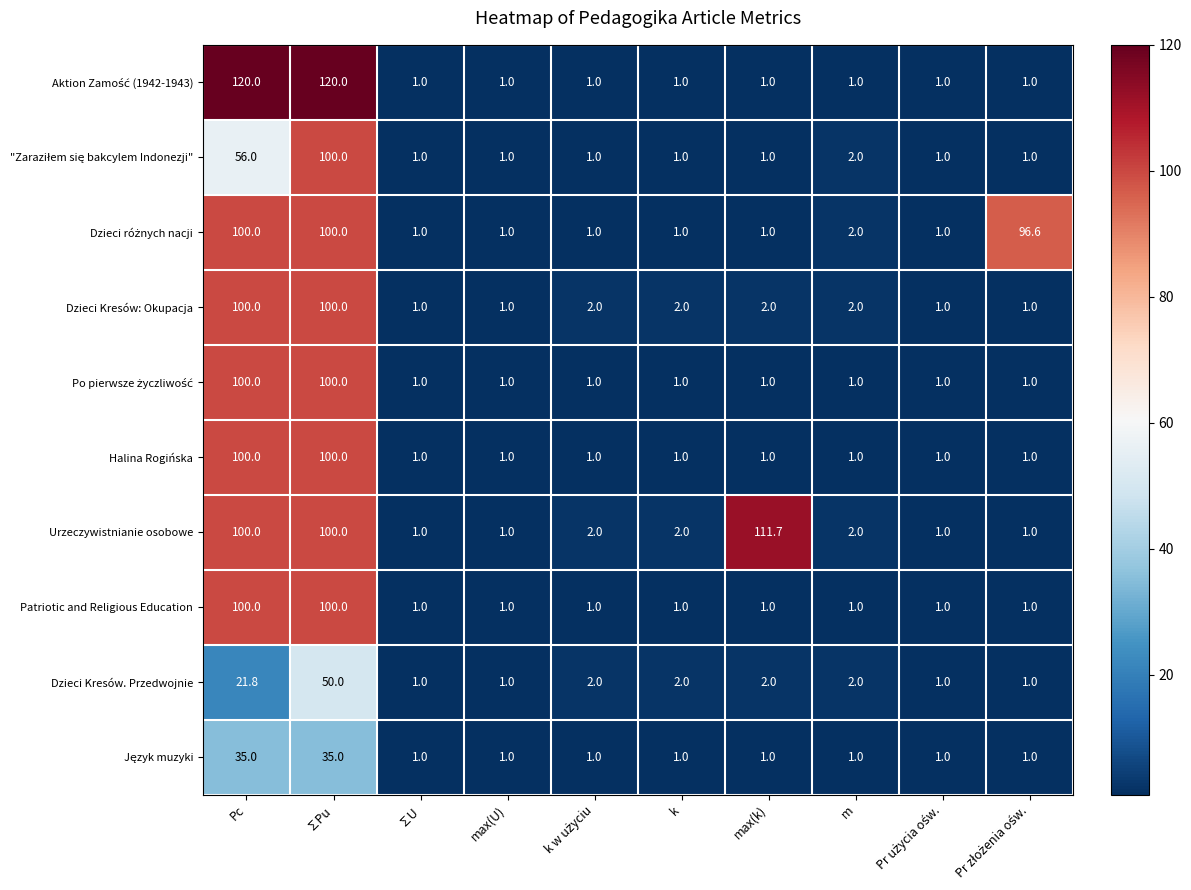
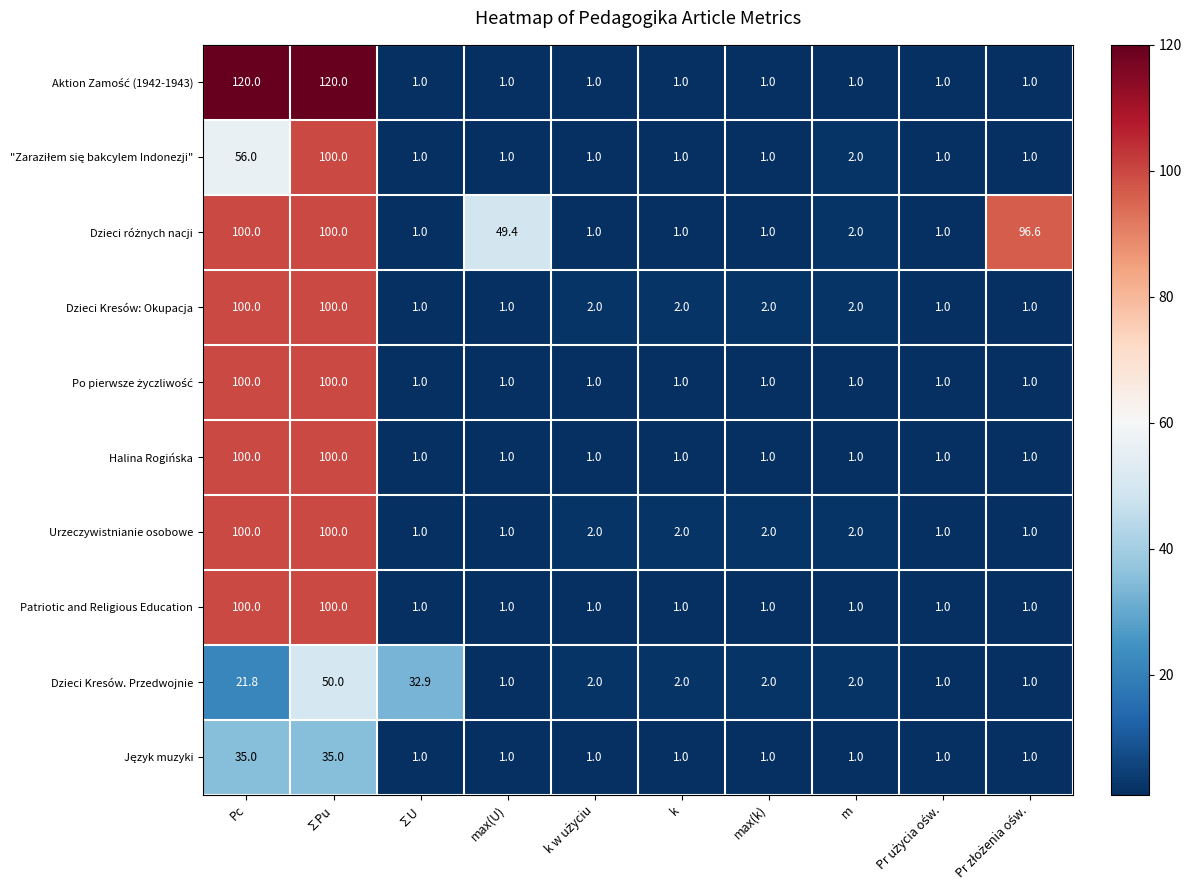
Dzieci różnych nacji, max(U): 1.0 -> 49.4
Urzeczywistnianie osobowe, max(k): 111.7 -> 2.0
Dzieci Kresów. Przedwojnie, ∑U: 1.0 -> 32.9
